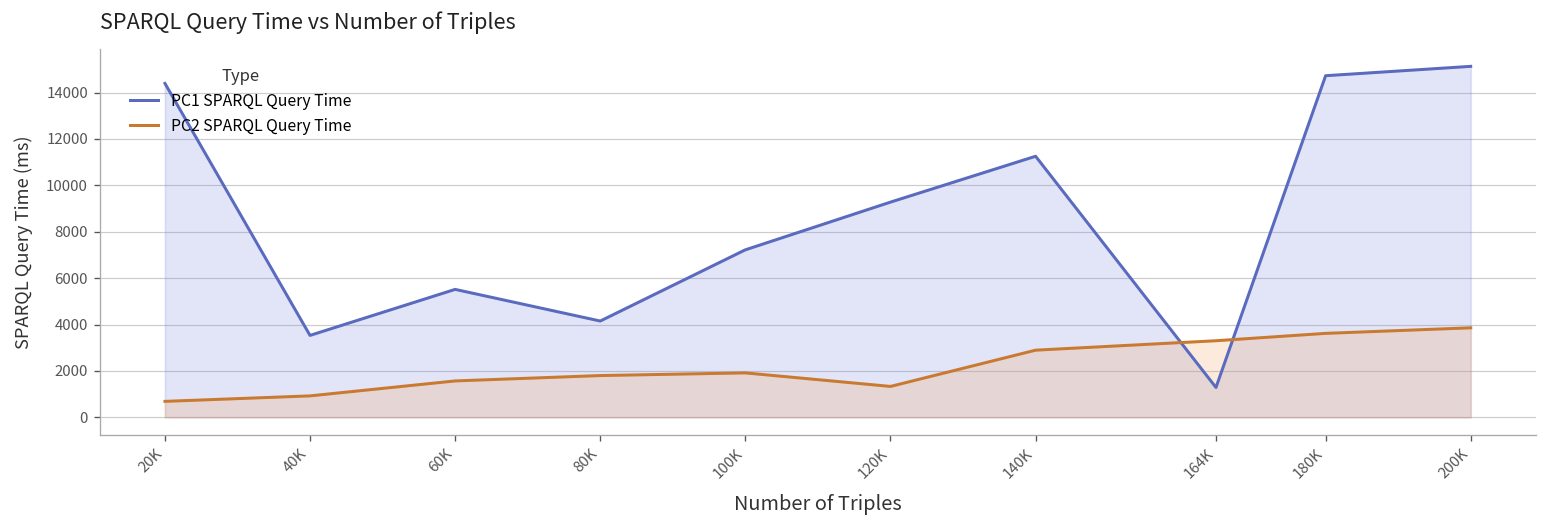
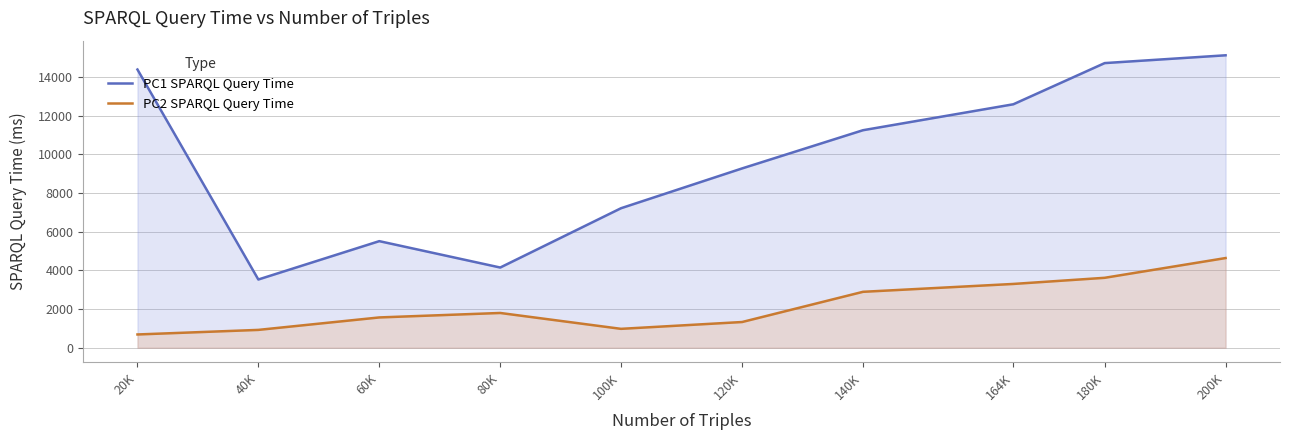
PC2 SPARQL Query Time, 100K: 1900 -> 1000
PC1 SPARQL Query Time, 164K: 1300 -> 12600
PC2 SPARQL Query Time, 200K: 3900 -> 4600
